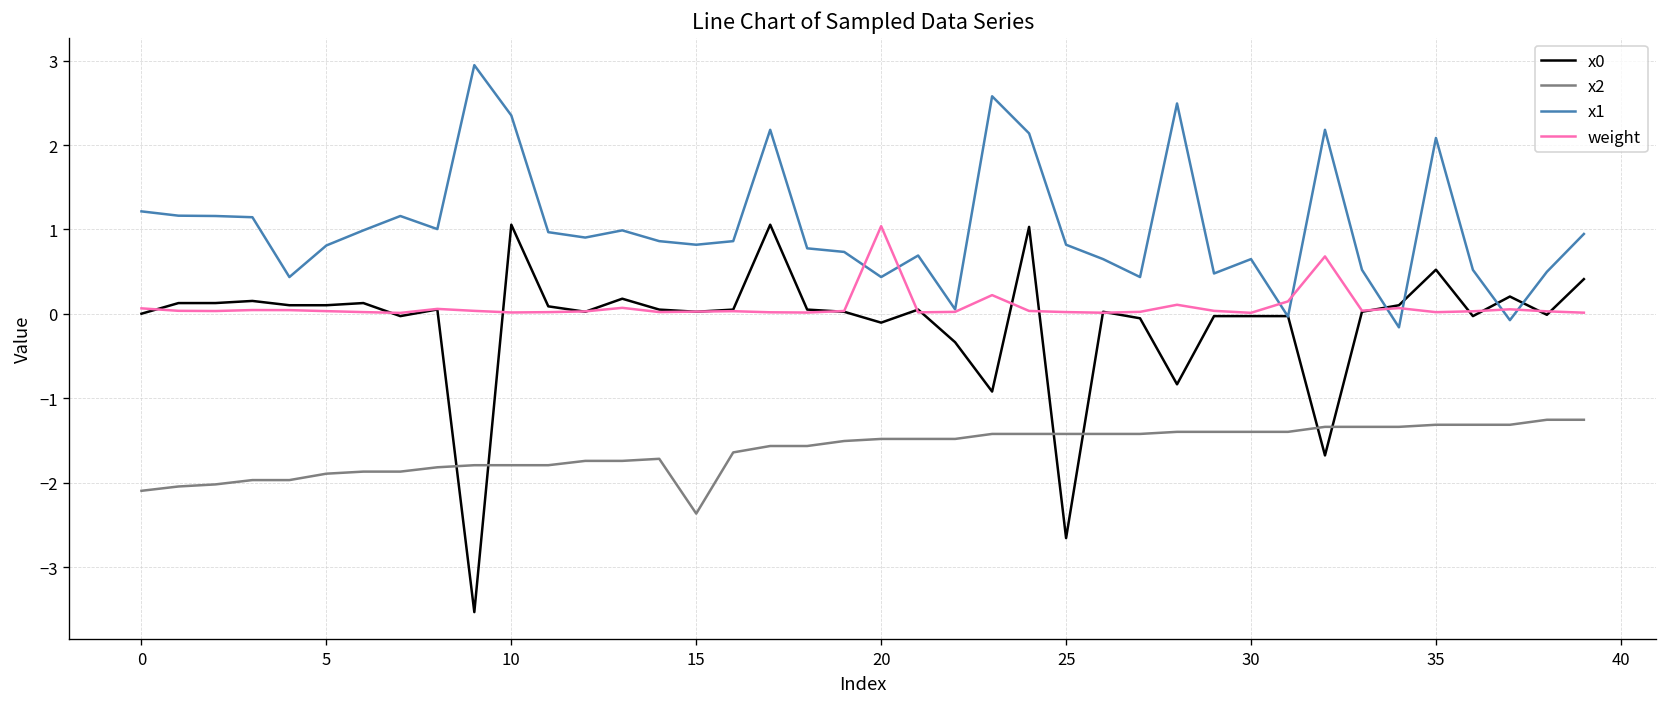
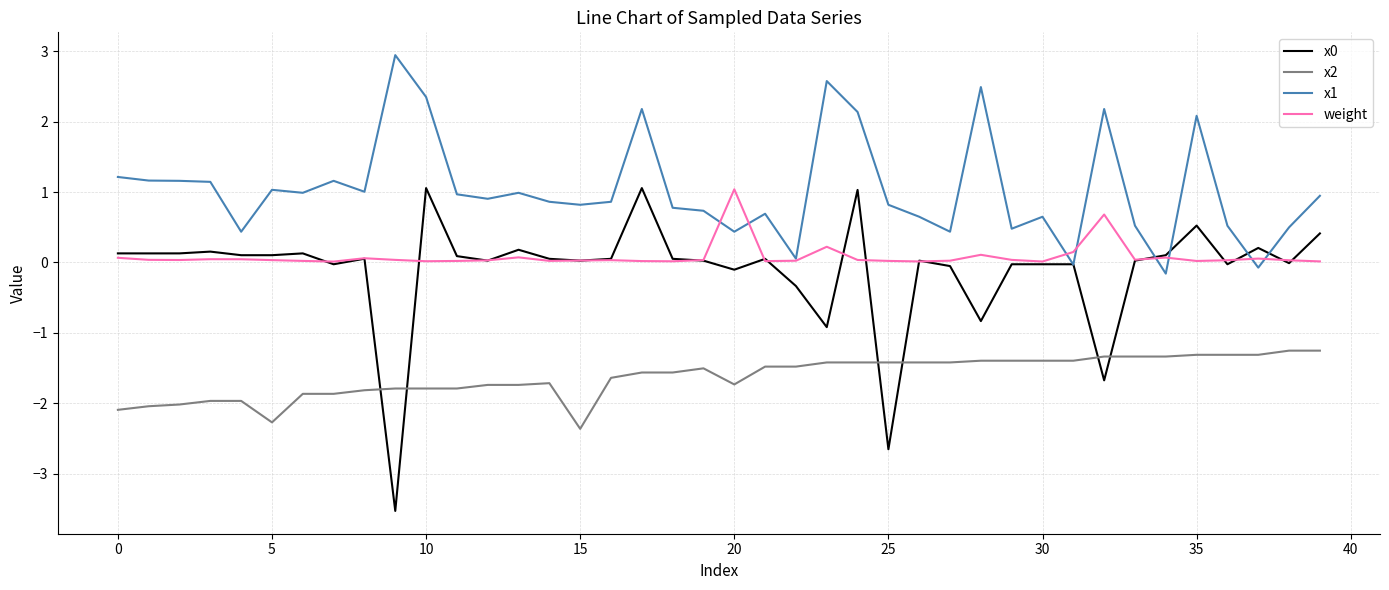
x0, 0: 0.0 -> 0.1
x2, 5: -1.9 -> -2.3
x1, 5: 0.8 -> 1.0
x2, 20: -1.5 -> -1.7
